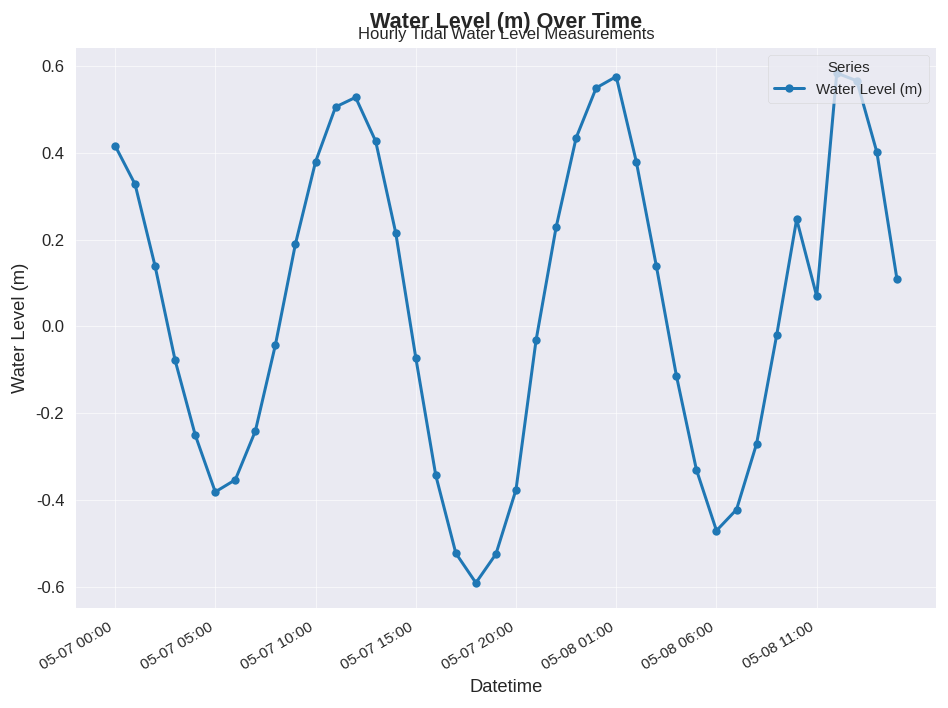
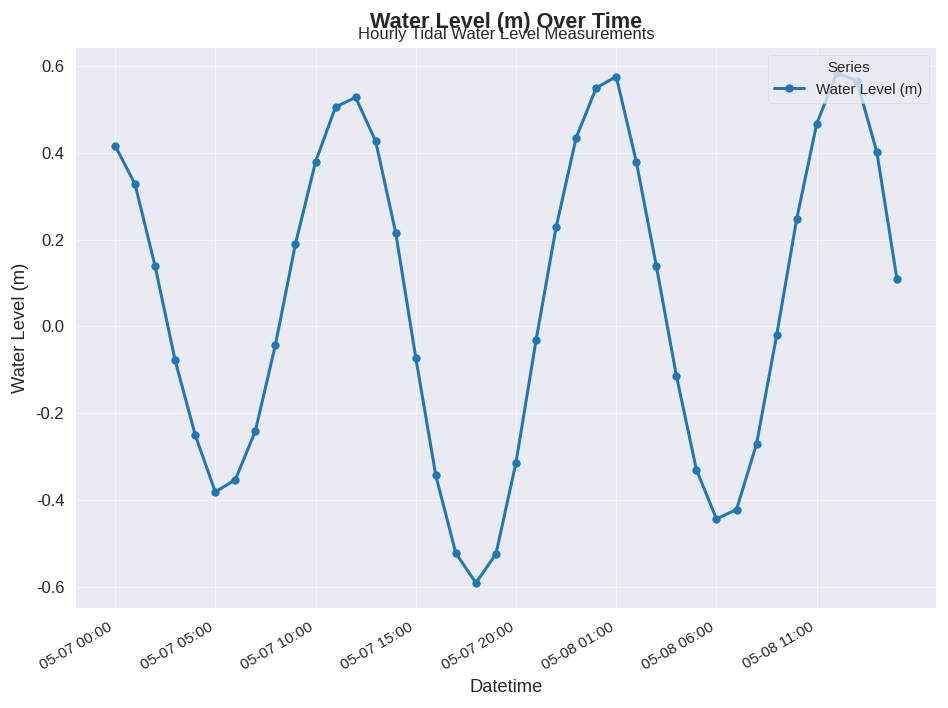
05-07 20:00: -0.38 -> -0.31
05-08 06:00: -0.47 -> -0.44
05-08 11:00: 0.07 -> 0.47
